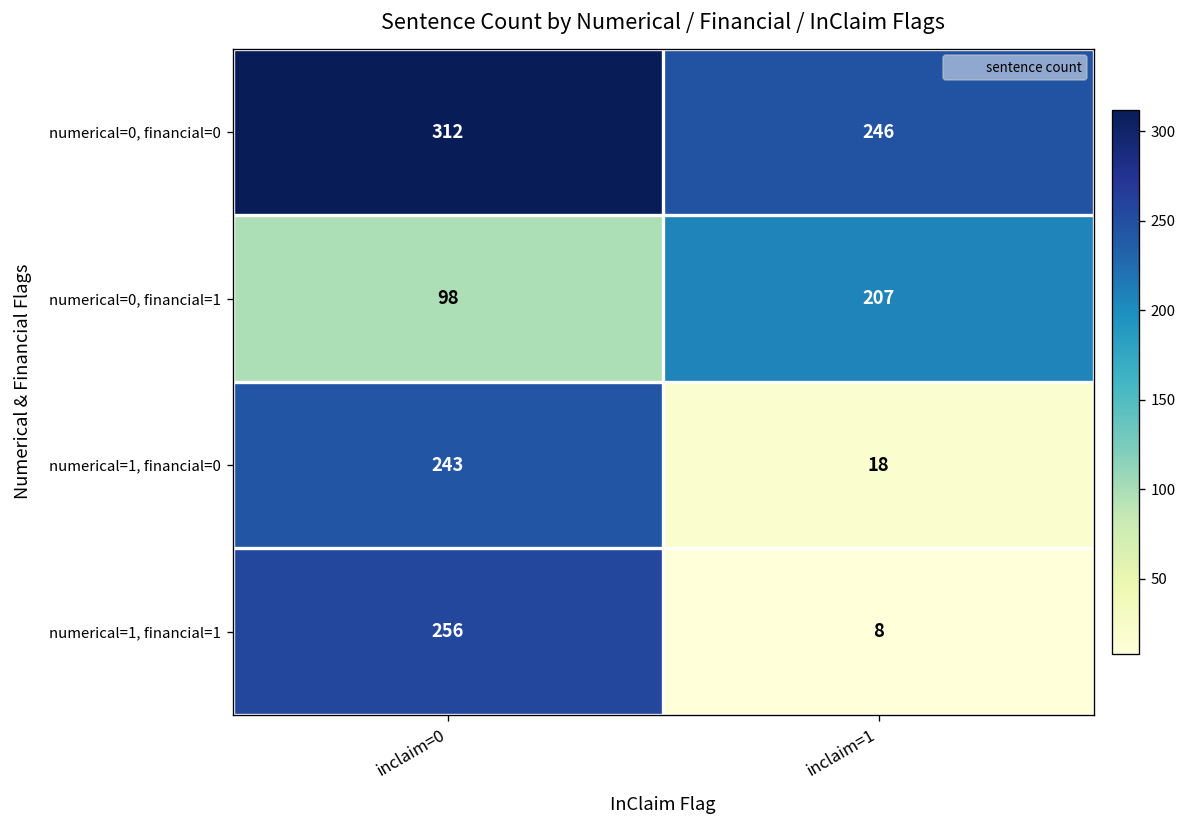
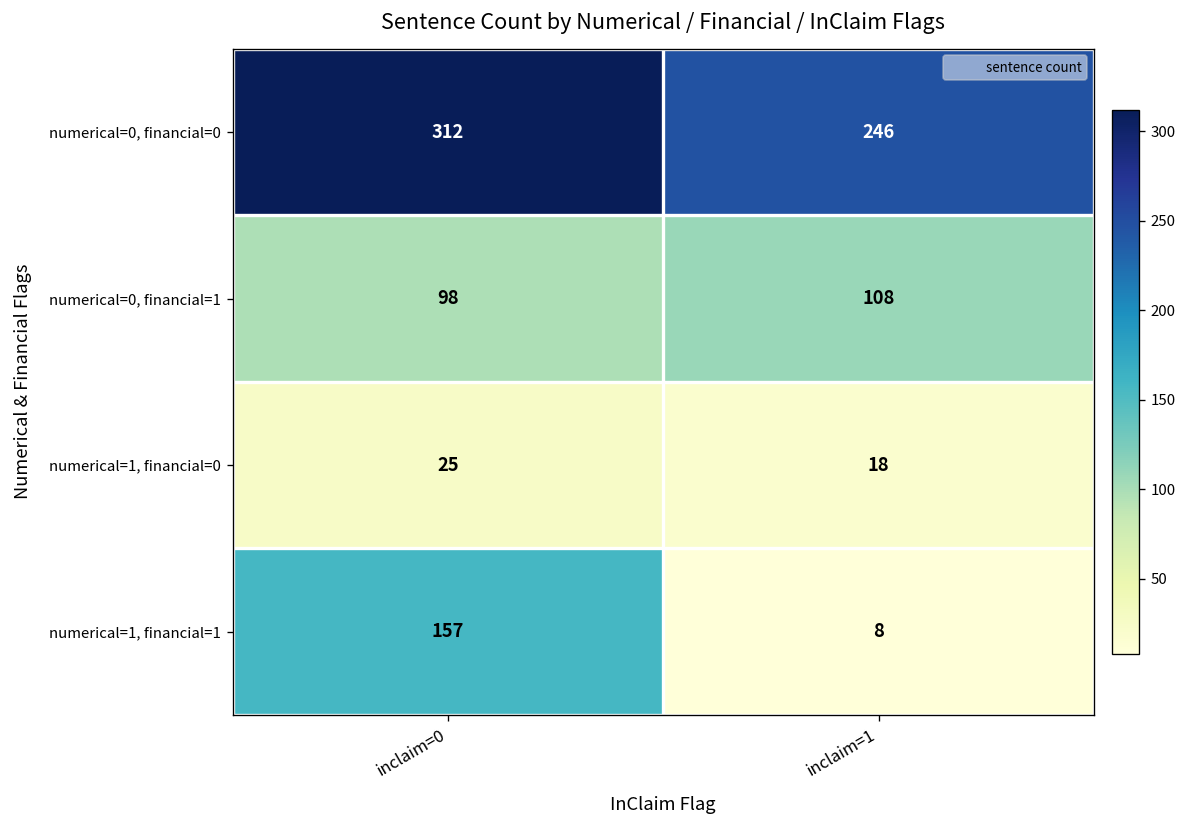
numerical=0, financial=1, inclaim=1: 207 -> 108
numerical=1, financial=0, inclaim=0: 243 -> 25
numerical=1, financial=1, inclaim=0: 256 -> 157
